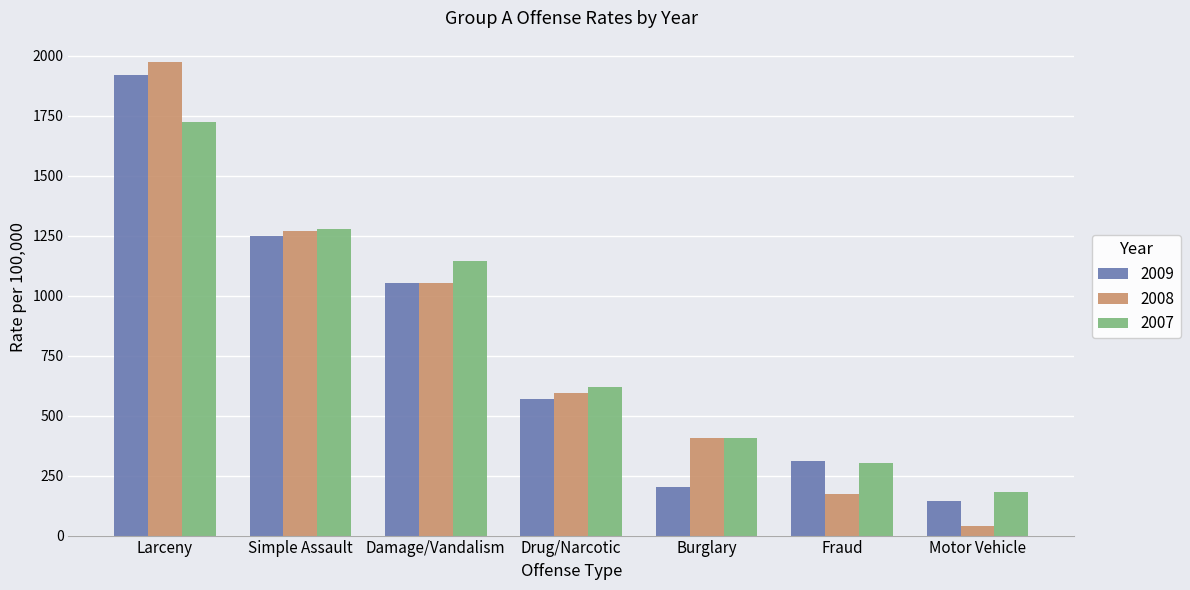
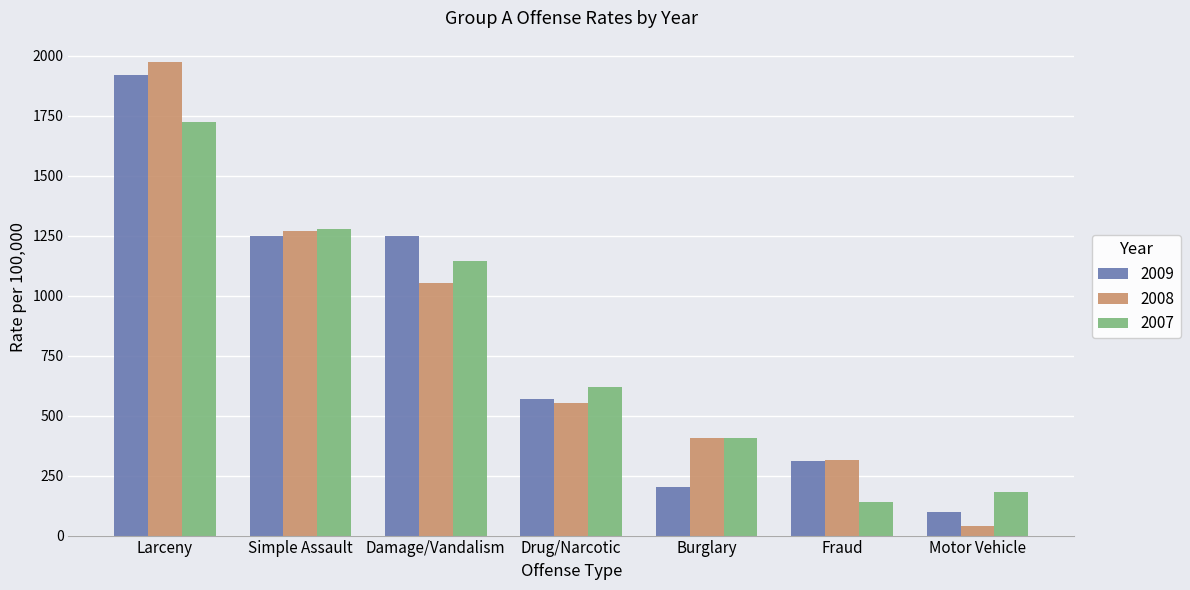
2009, Damage/Vandalism: 1060 -> 1250
2008, Drug/Narcotic: 590 -> 550
2008, Fraud: 170 -> 310
2007, Fraud: 300 -> 140
2009, Motor Vehicle: 150 -> 100
